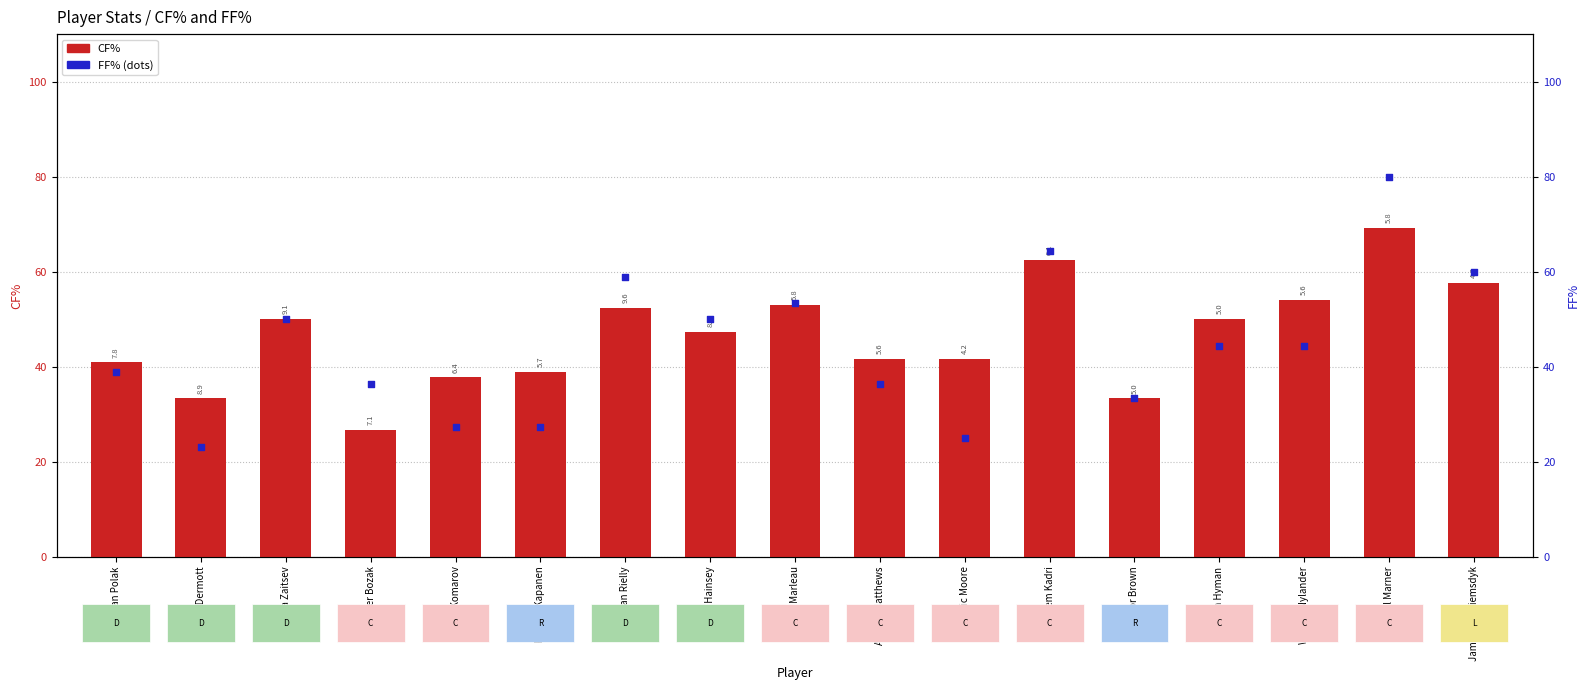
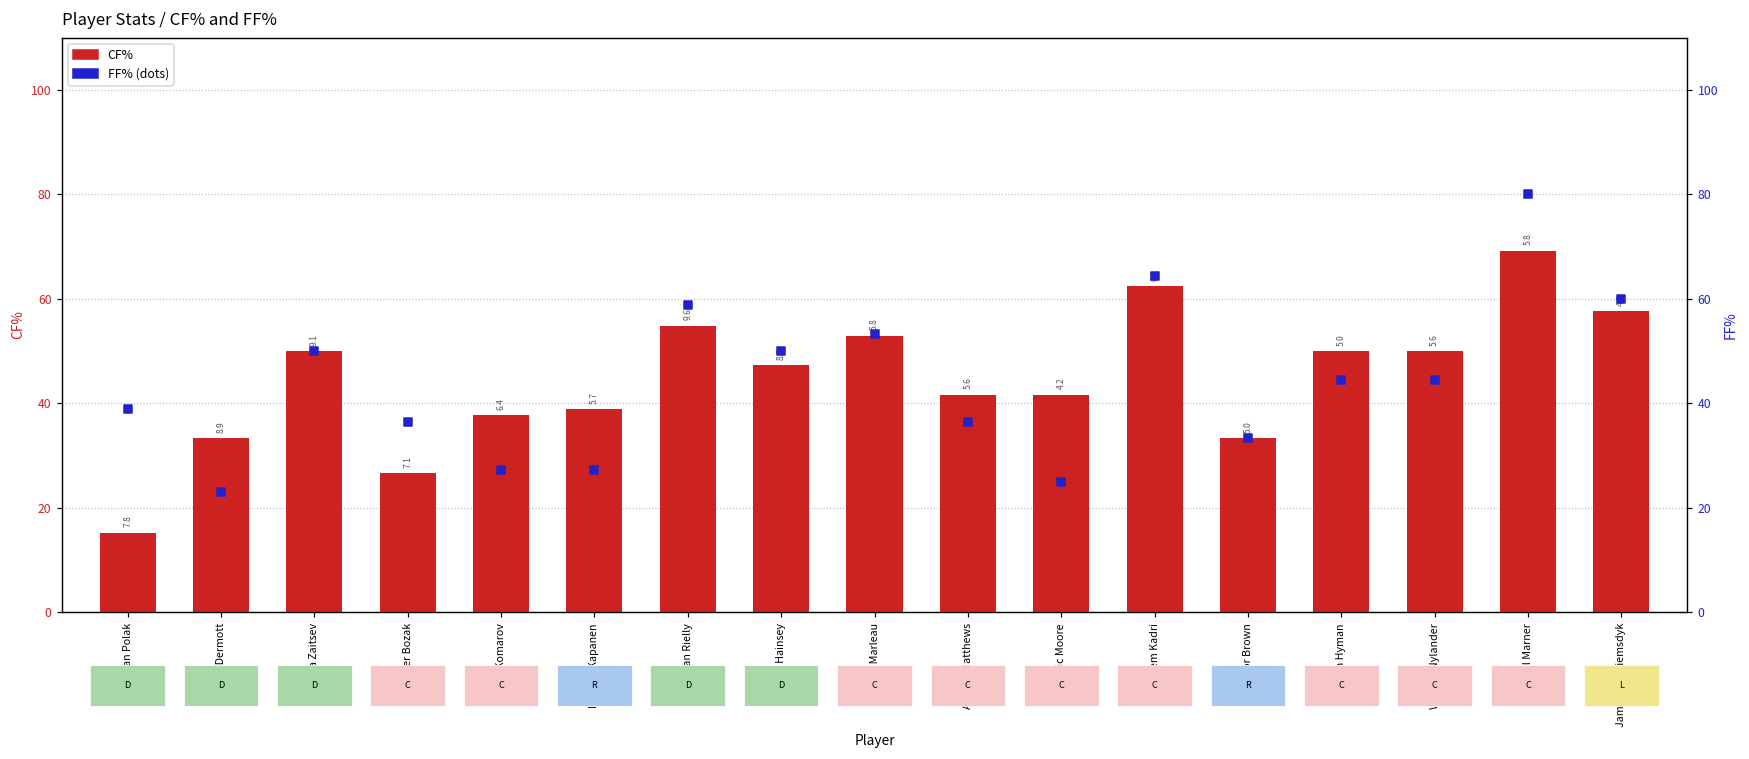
CF%, Roman Polak: 41 -> 15
CF%, Morgan Rielly: 52 -> 55
CF%, William Nylander: 54 -> 50
